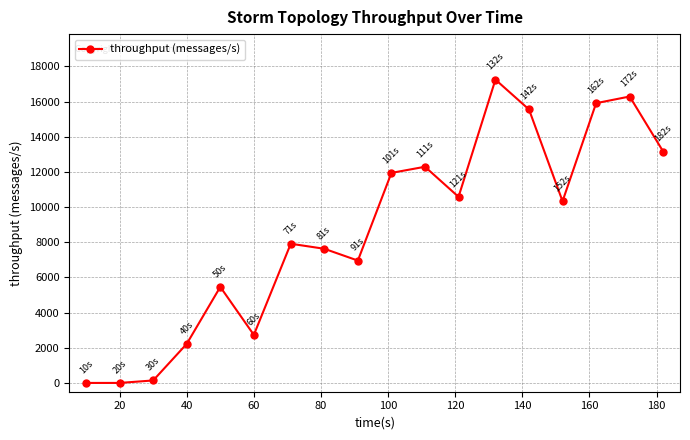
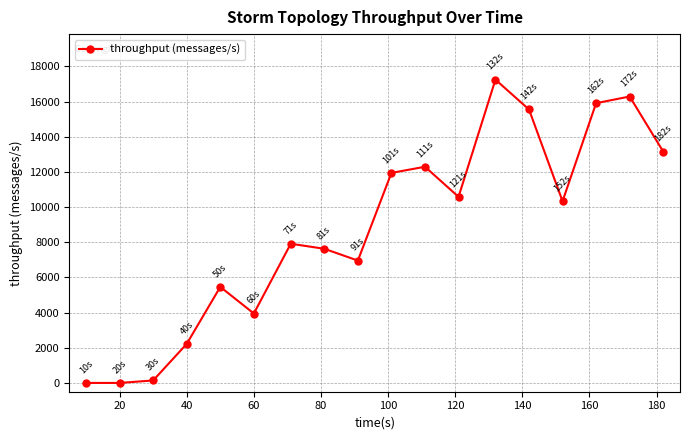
60: 2700 -> 3900
